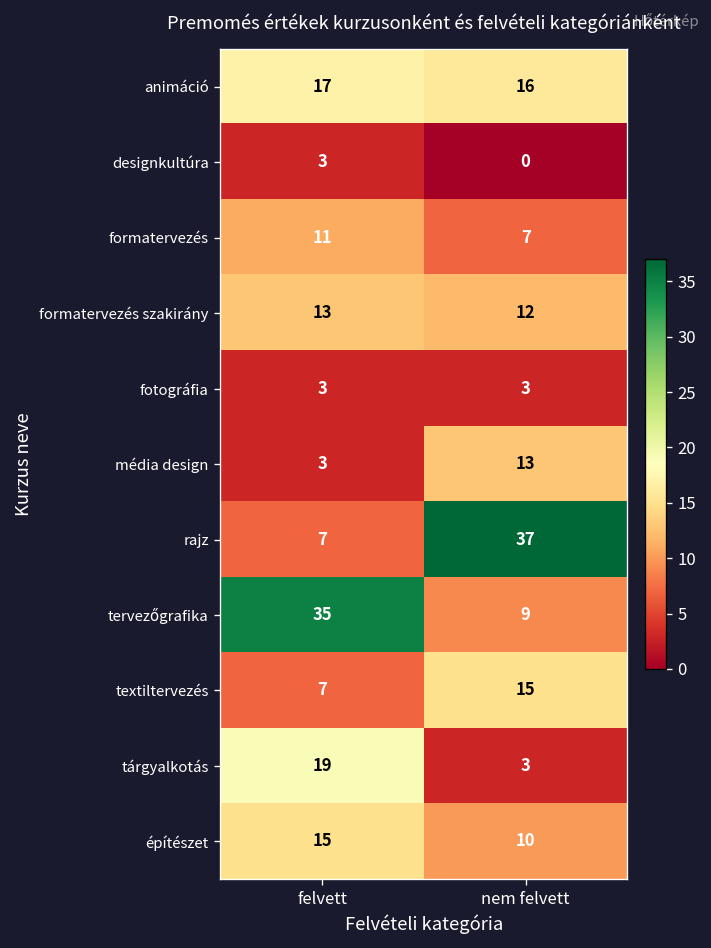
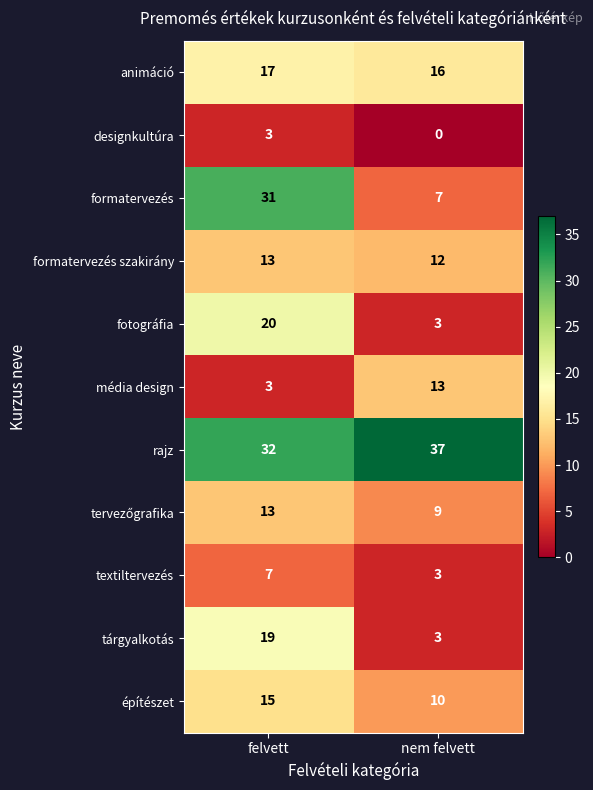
formatervezés, felvett: 11 -> 31
fotográfia, felvett: 3 -> 20
rajz, felvett: 7 -> 32
tervezőgrafika, felvett: 35 -> 13
textiltervezés, nem felvett: 15 -> 3
